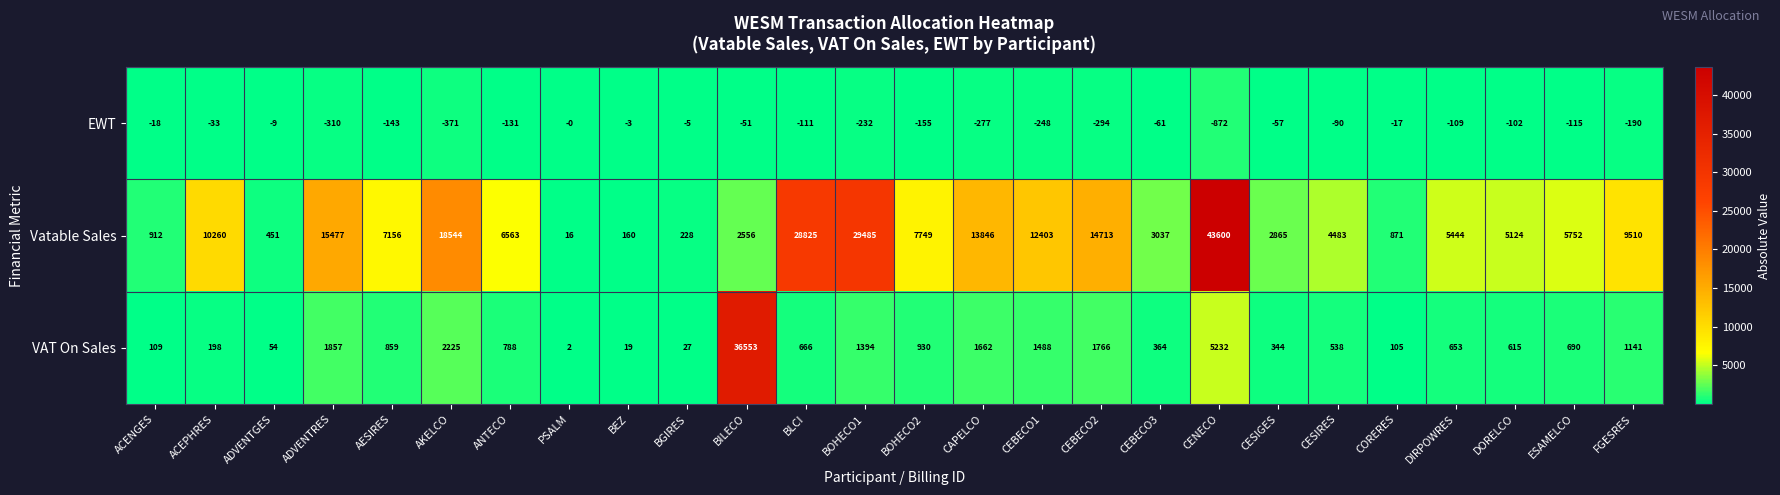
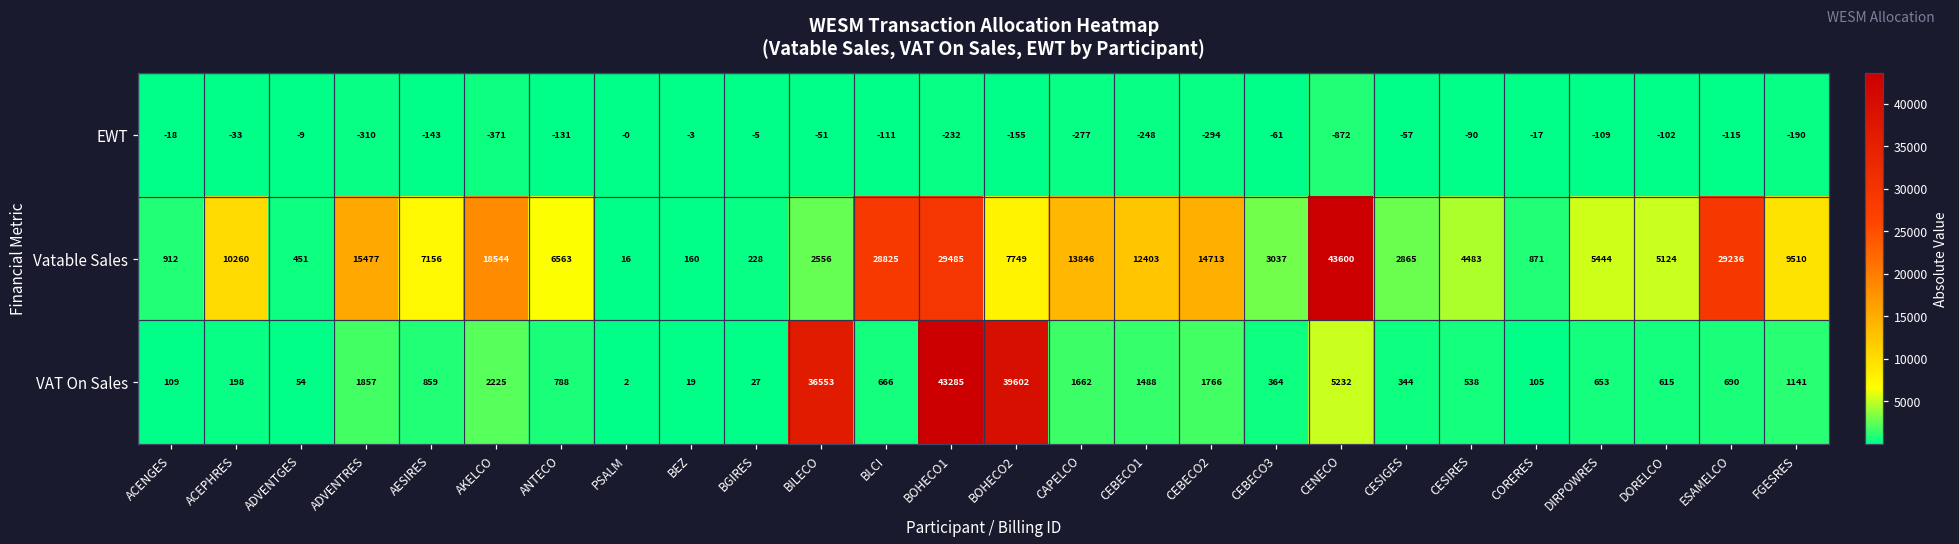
Vatable Sales, ESAMELCO: 5752 -> 29236
VAT On Sales, BOHECO1: 1394 -> 43285
VAT On Sales, BOHECO2: 930 -> 39602
